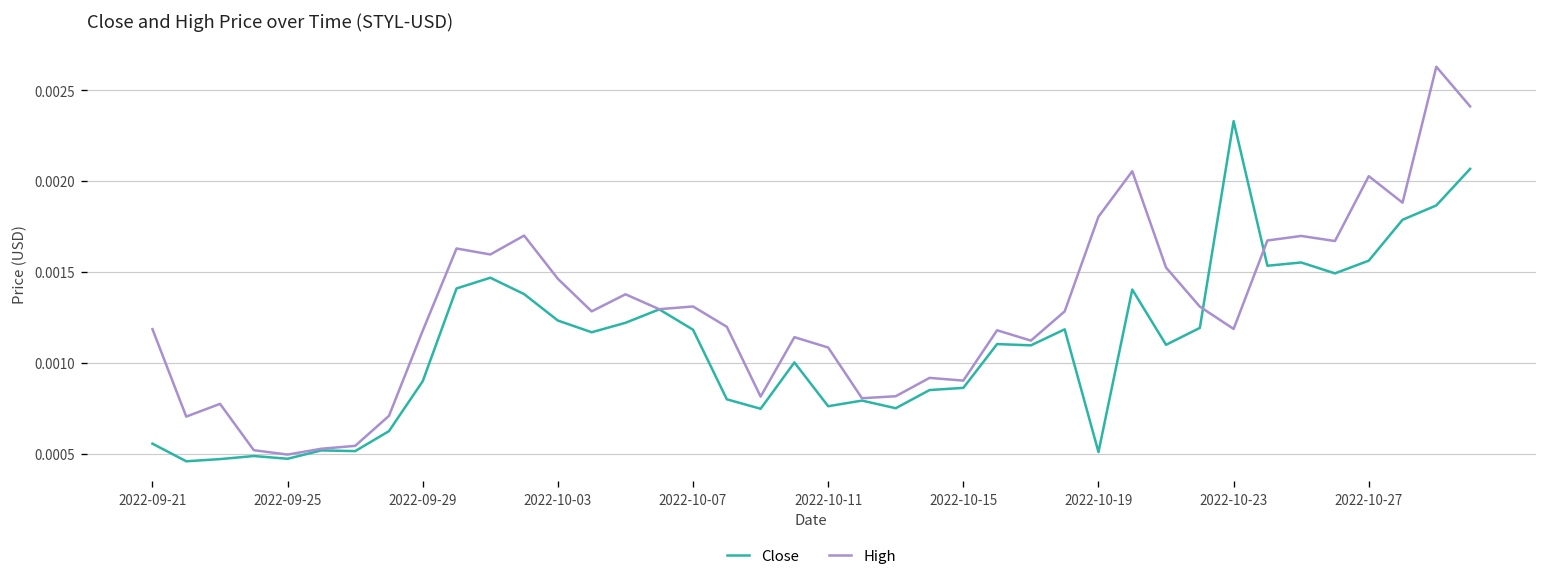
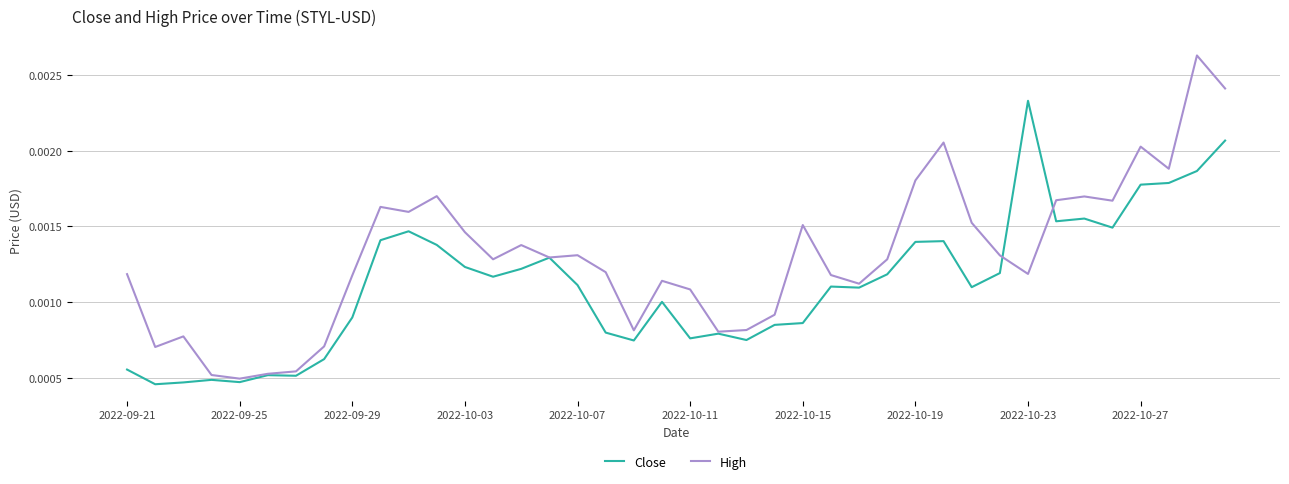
Close, 2022-10-07: 0.00118 -> 0.00111
High, 2022-10-15: 0.00090 -> 0.00151
Close, 2022-10-19: 0.00051 -> 0.00140
Close, 2022-10-27: 0.00156 -> 0.00178
